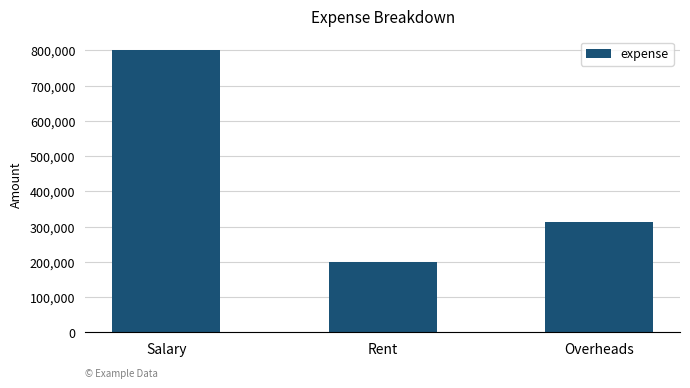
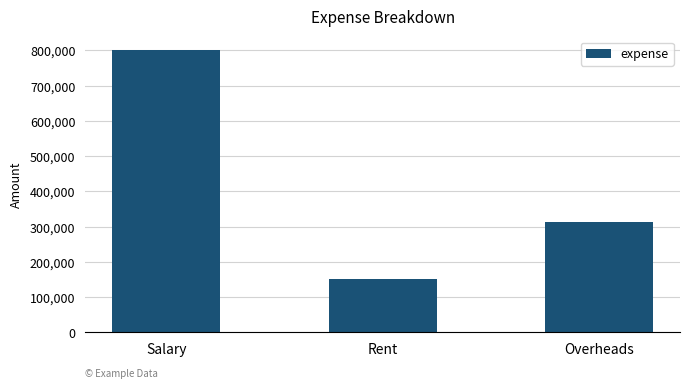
Rent: 200,000 -> 150,000
